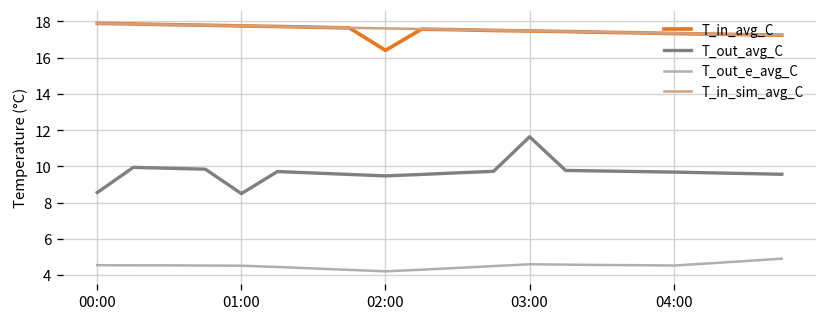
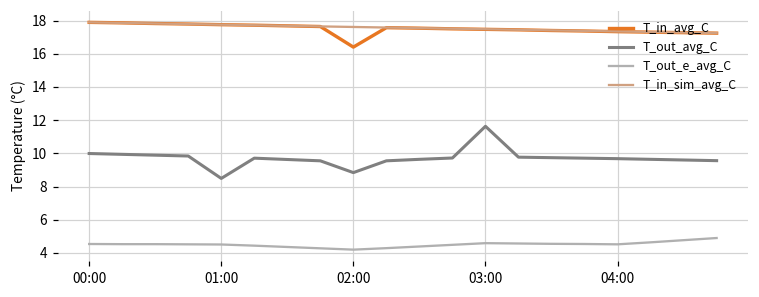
T_out_avg_C, 00:00: 8.6 -> 10.0
T_out_avg_C, 02:00: 9.5 -> 8.8
